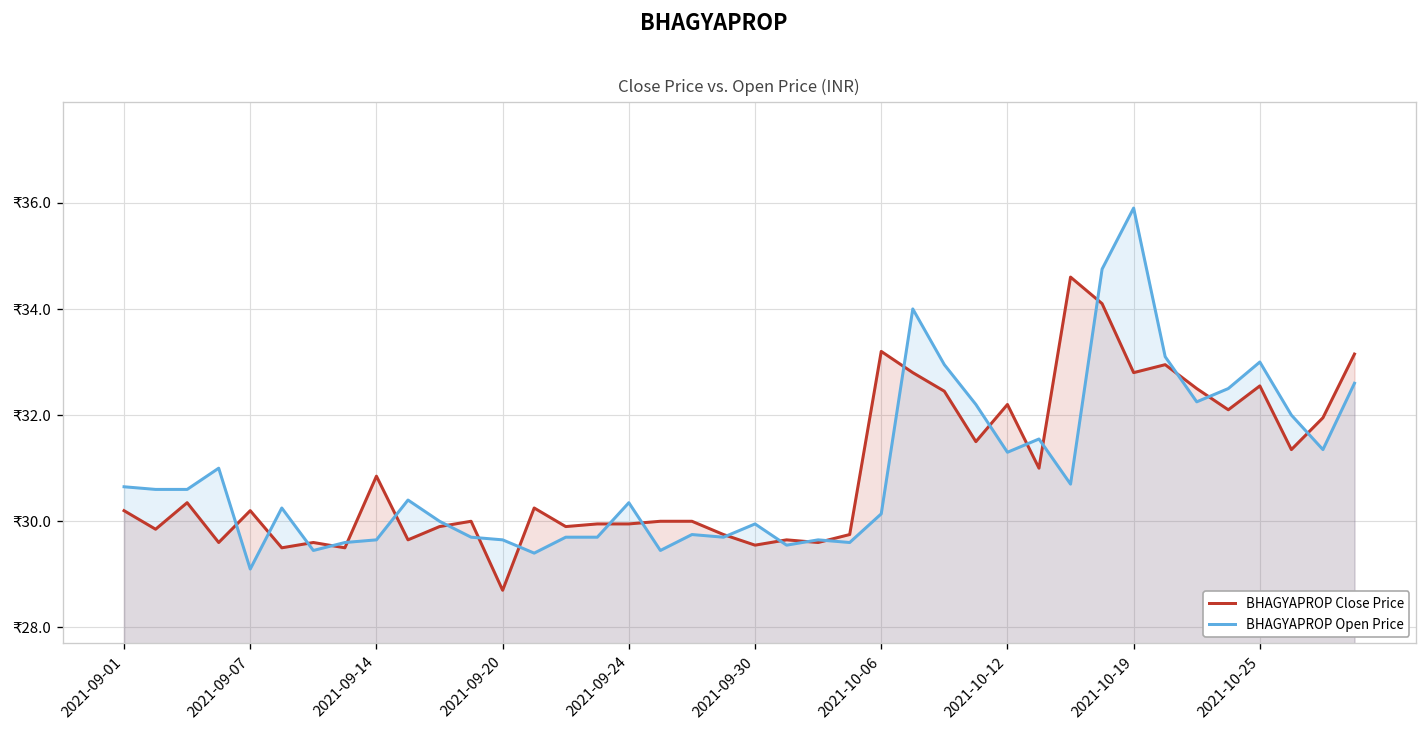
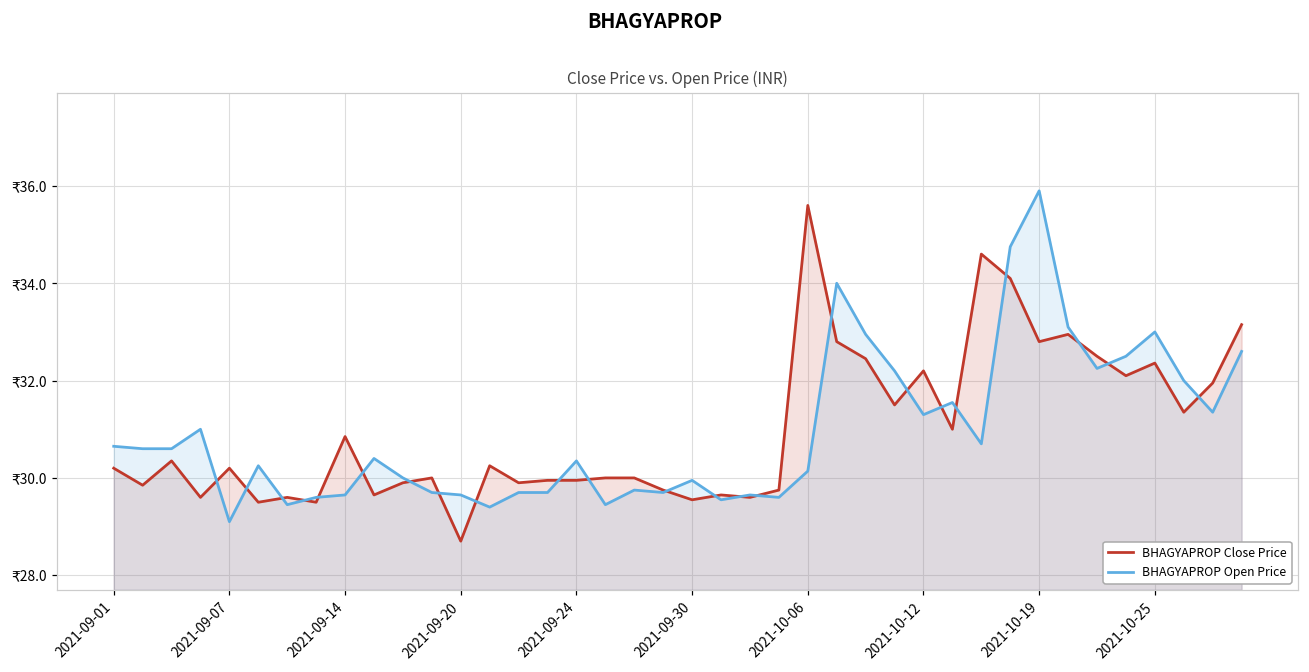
BHAGYAPROP Close Price, 2021-10-06: ₹33.2 -> ₹35.6
BHAGYAPROP Close Price, 2021-10-25: ₹32.6 -> ₹32.4
